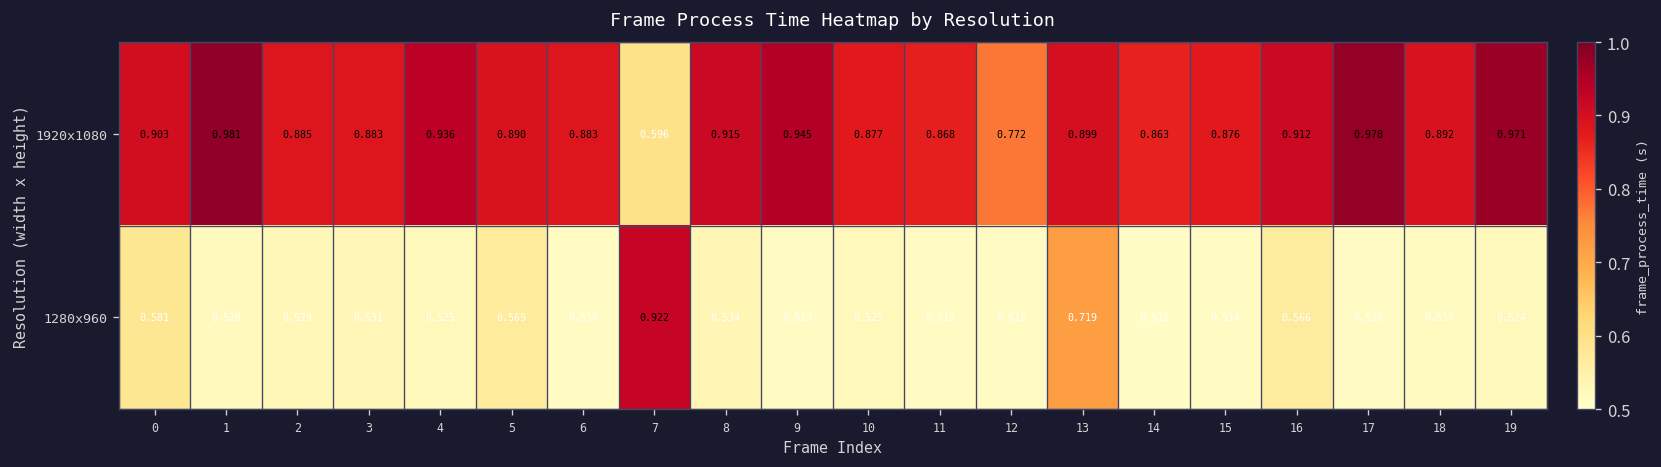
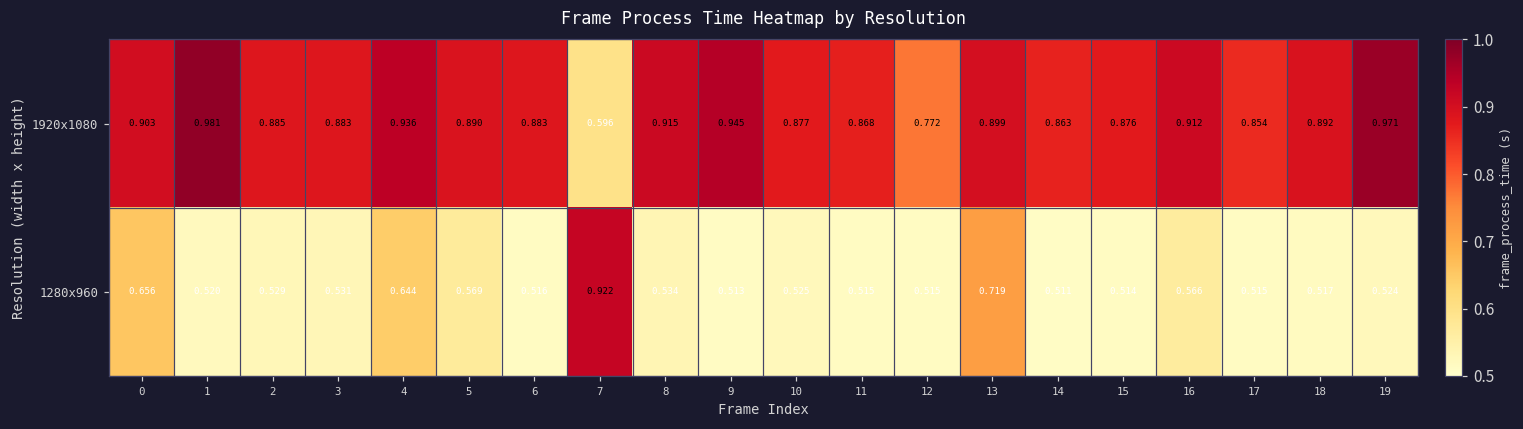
1920x1080, 17: 0.978 -> 0.854
1280x960, 0: 0.581 -> 0.656
1280x960, 4: 0.525 -> 0.644
